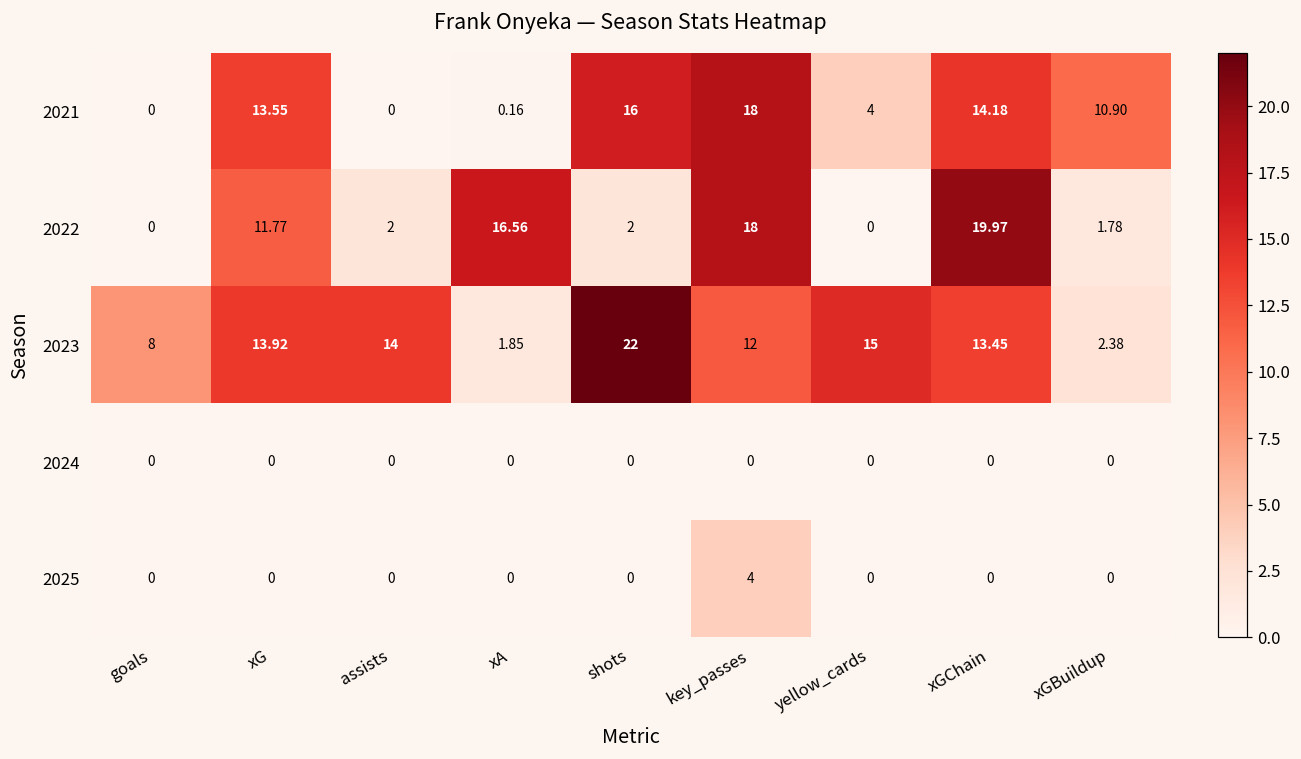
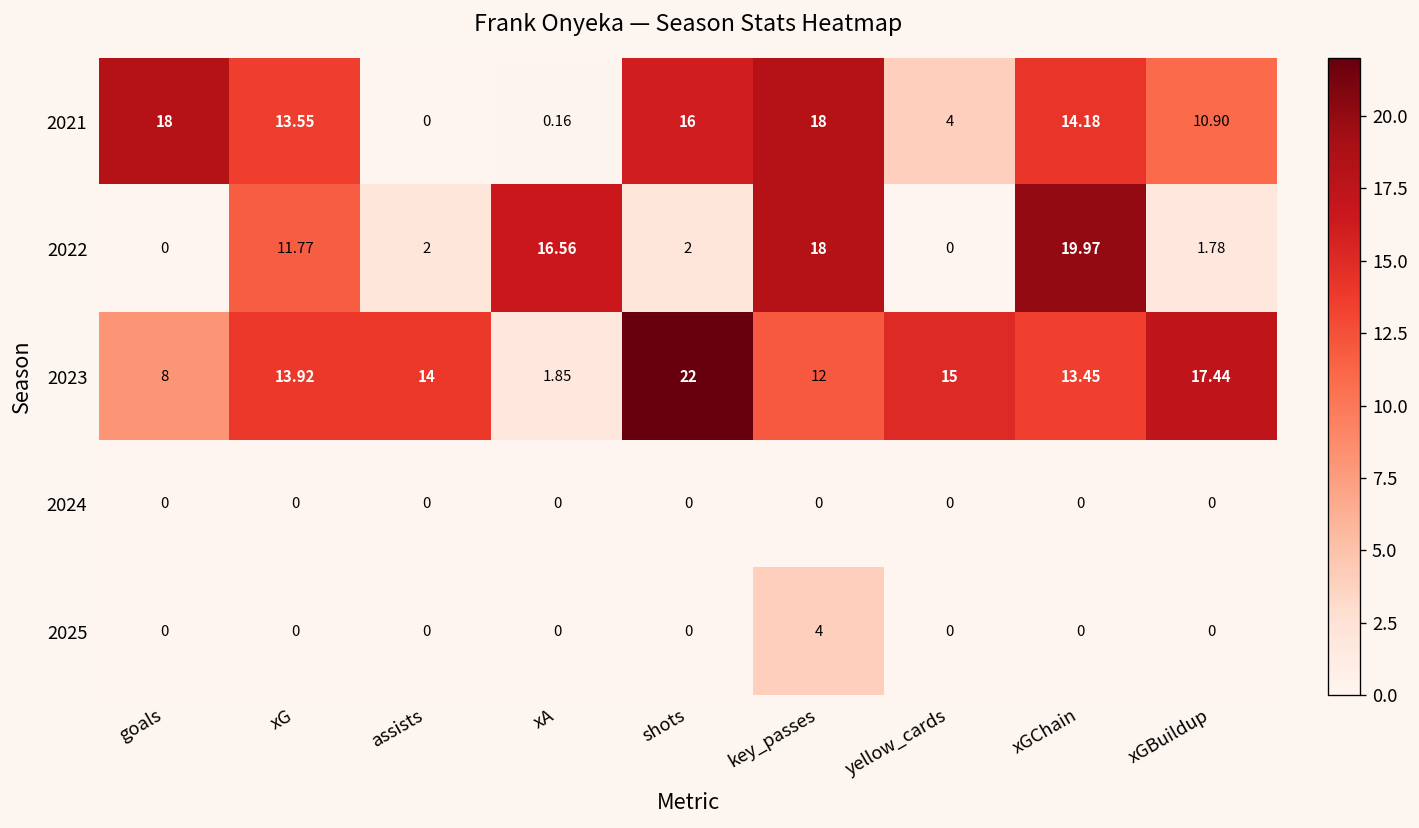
2021, goals: 0 -> 18
2023, xGBuildup: 2.38 -> 17.44
